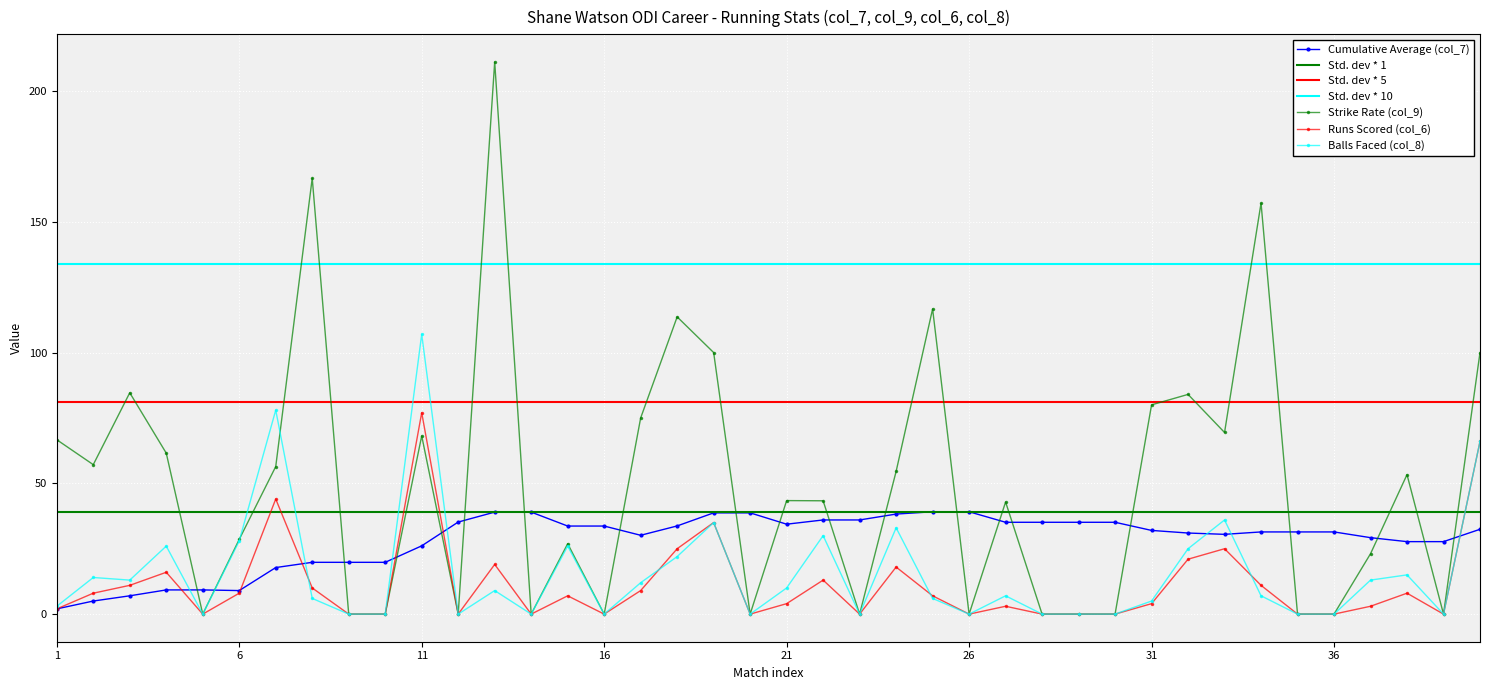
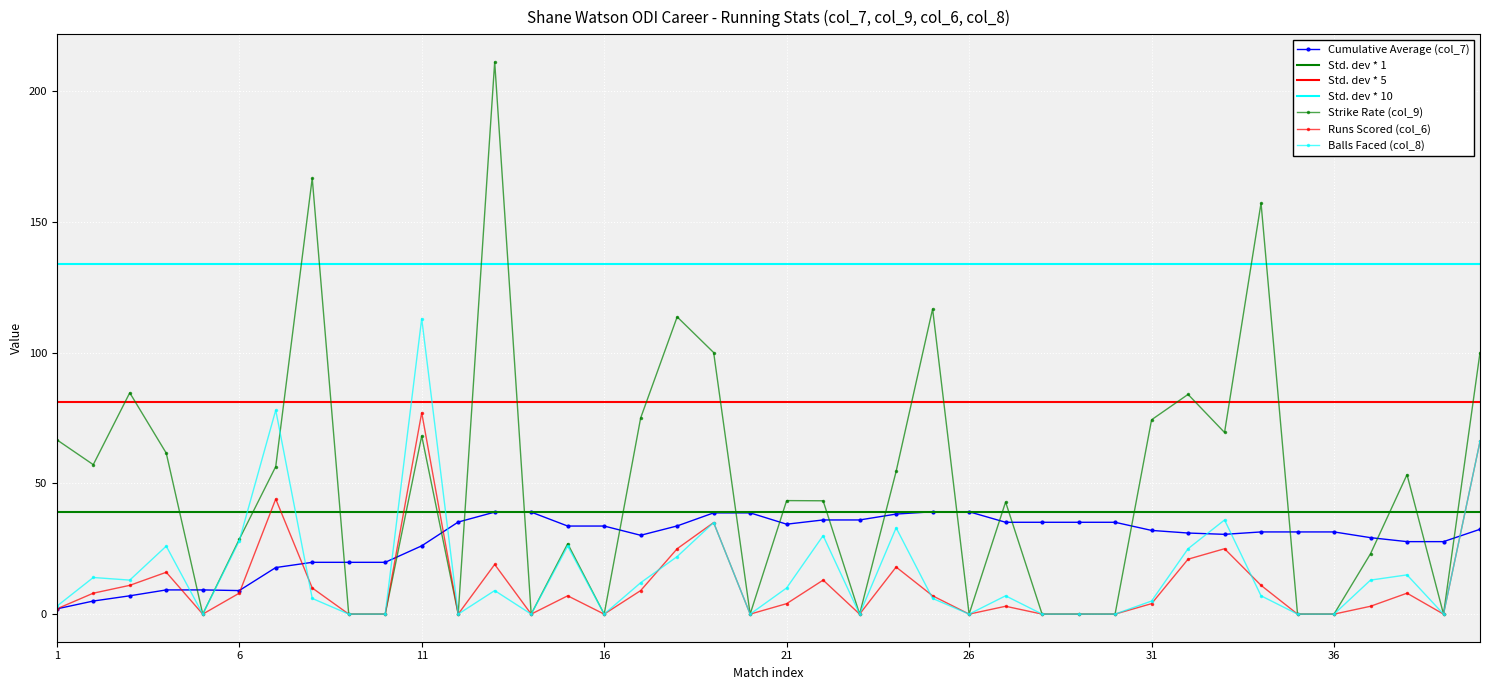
Balls Faced (col_8), 11: 107 -> 113
Strike Rate (col_9), 31: 80 -> 74
